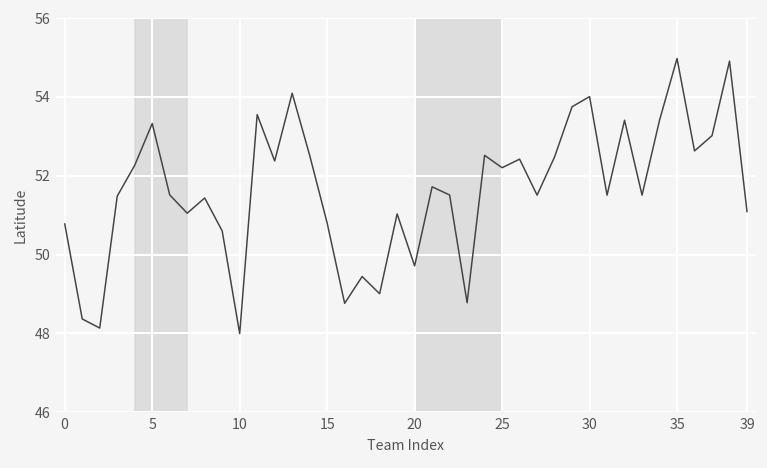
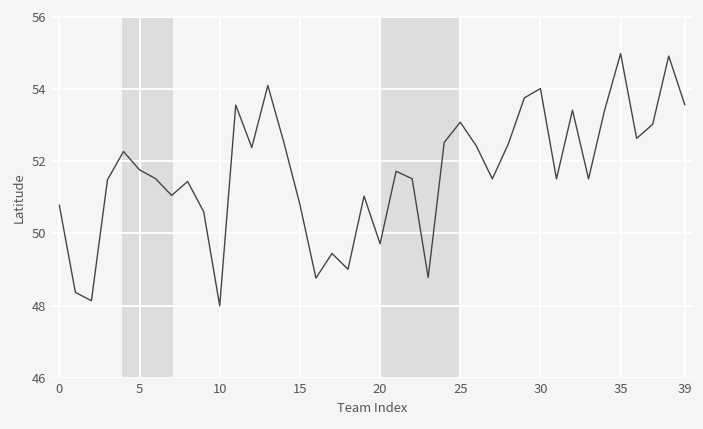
5: 53.3 -> 51.8
25: 52.2 -> 53.1
39: 51.1 -> 53.6
